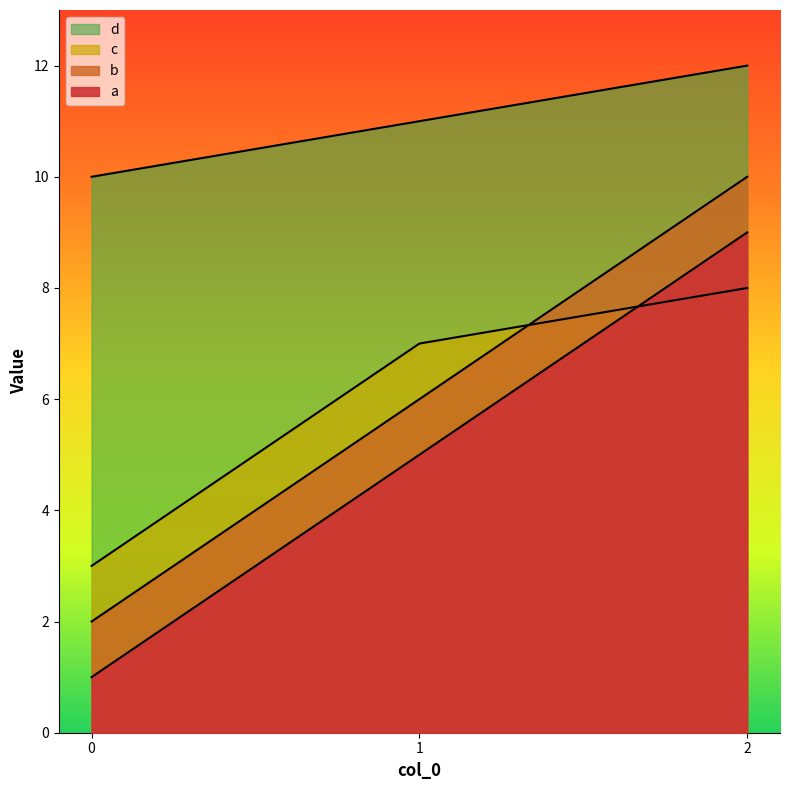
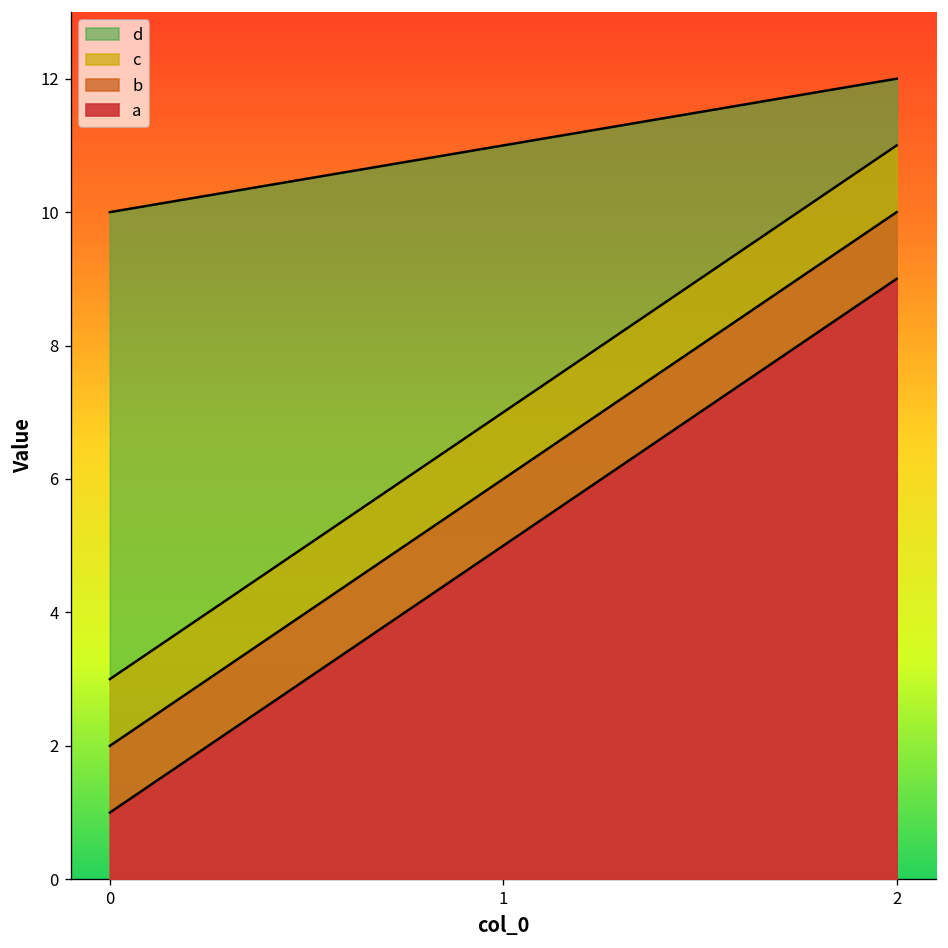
c, 2: 8 -> 11
